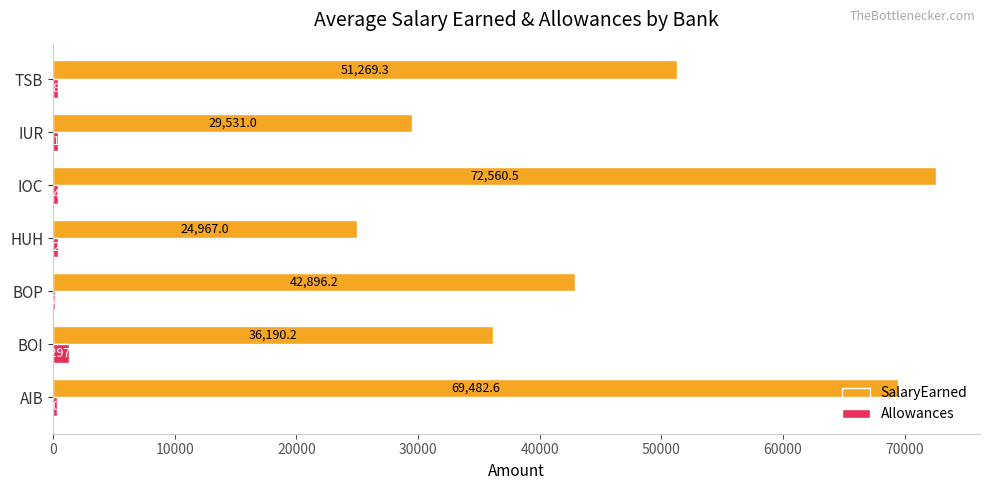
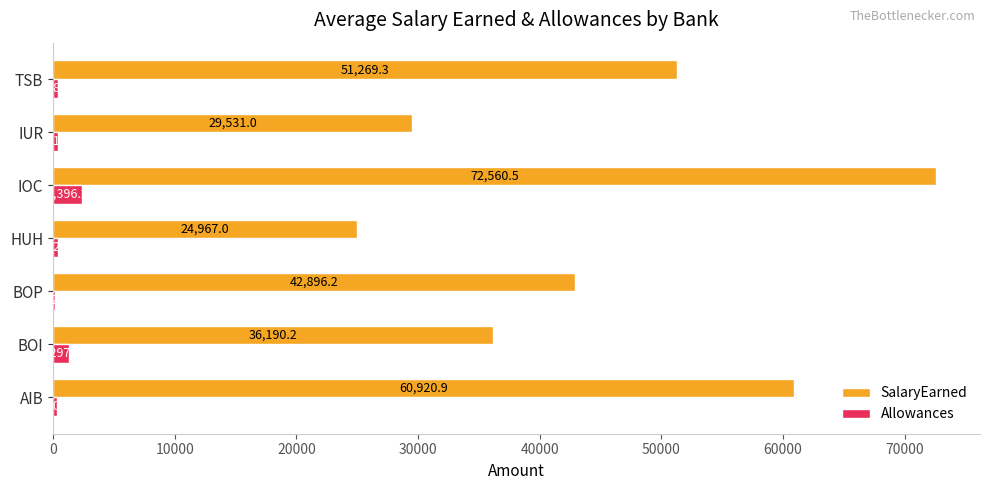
Allowances, IOC: 400 -> 2400
SalaryEarned, AIB: 69,482.6 -> 60,920.9
